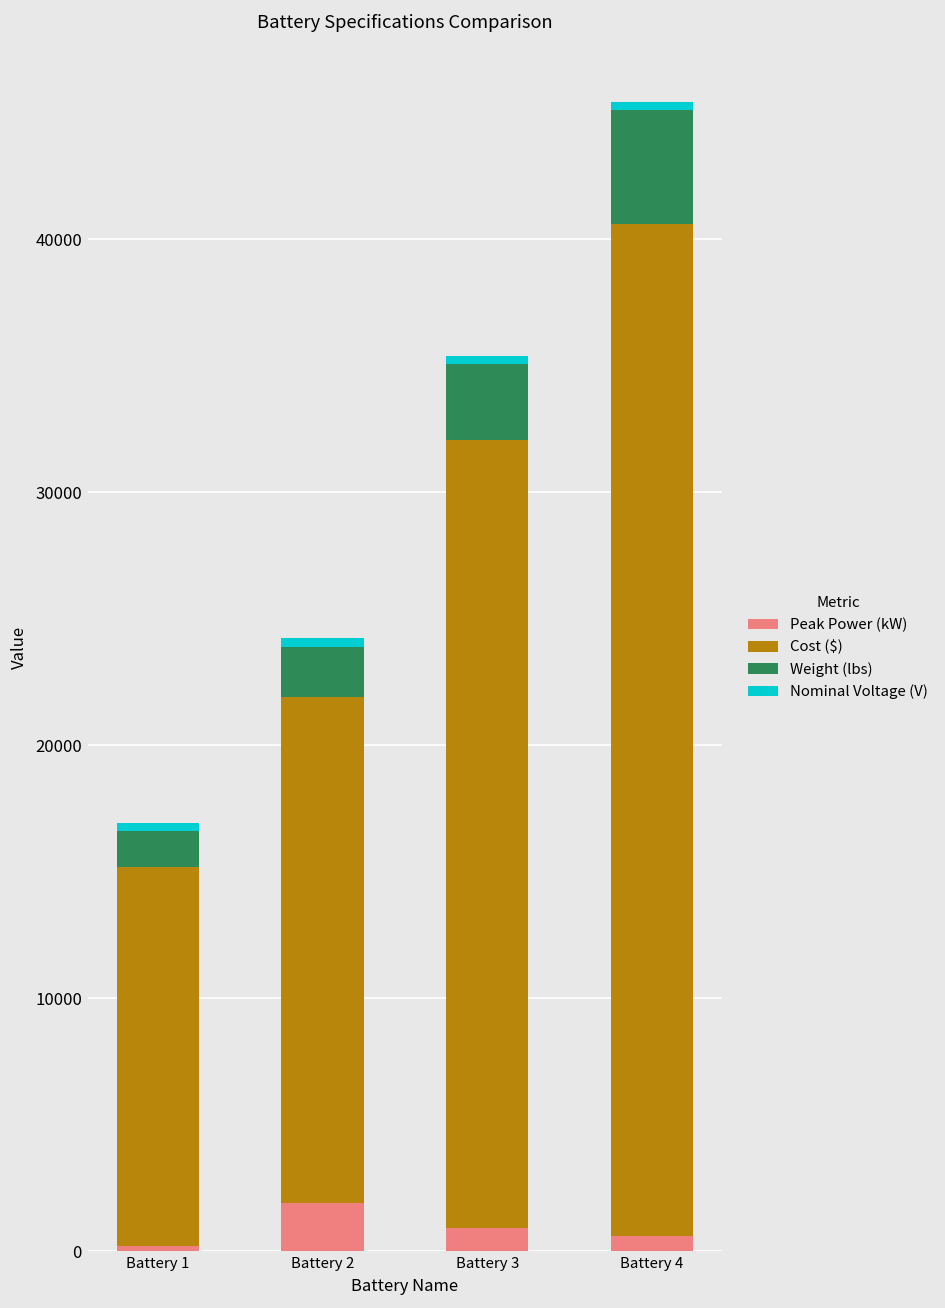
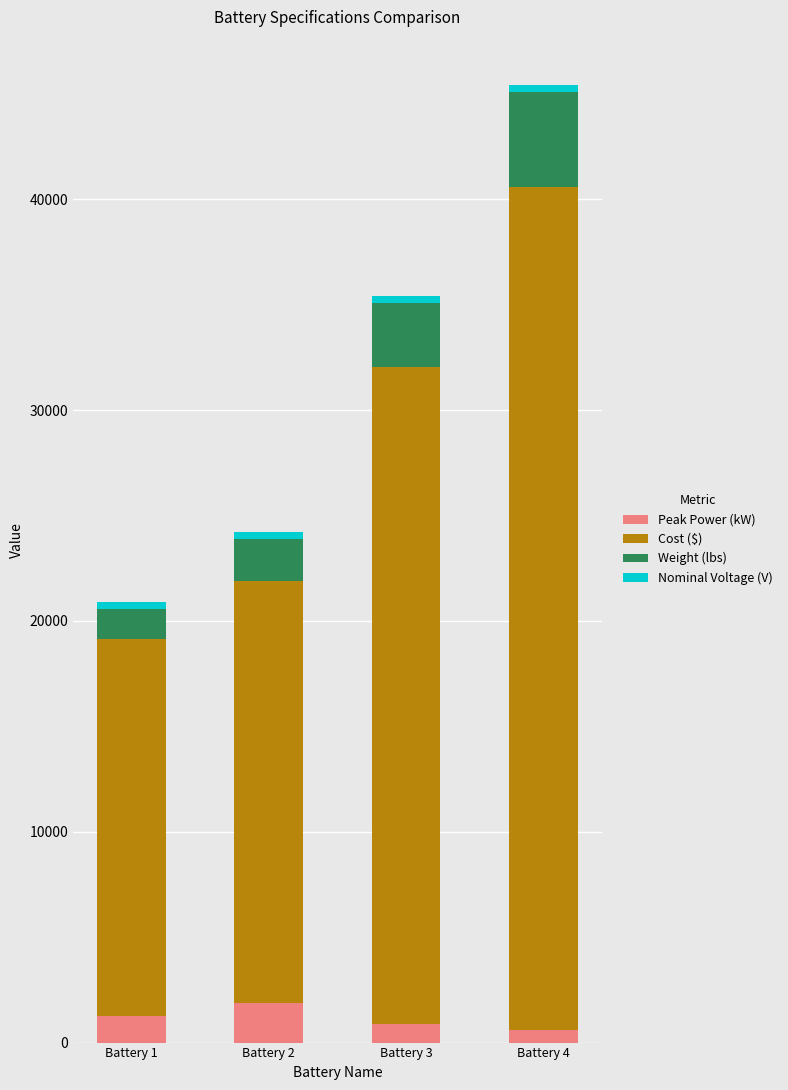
Peak Power (kW), Battery 1: 200 -> 1200
Cost ($), Battery 1: 15000 -> 17900
